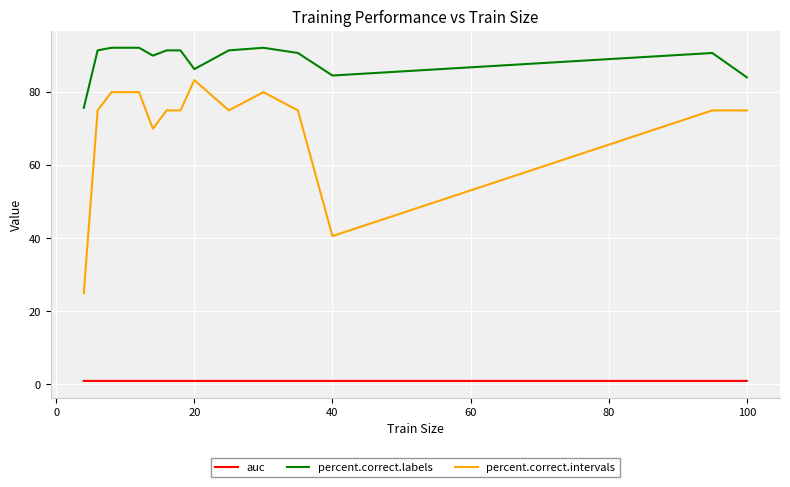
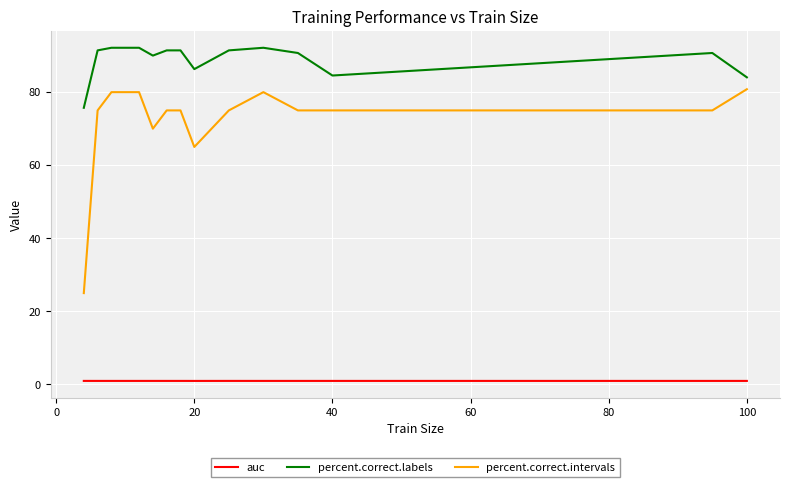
percent.correct.intervals, 20: 83 -> 65
percent.correct.intervals, 40: 41 -> 75
percent.correct.intervals, 100: 75 -> 81
